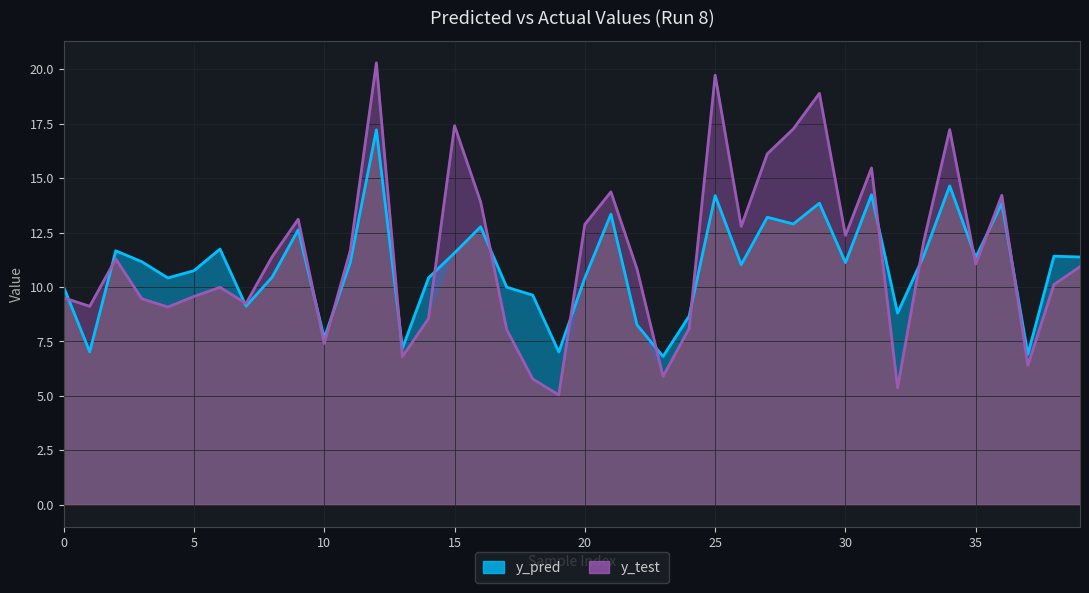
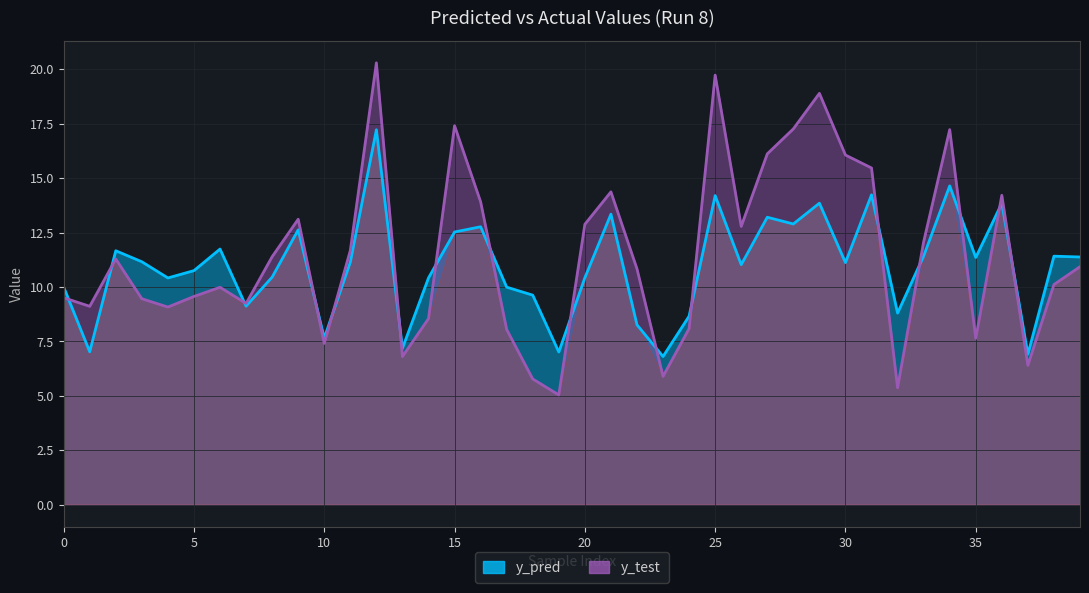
y_pred, 15: 11.6 -> 12.5
y_test, 30: 12.4 -> 16.1
y_test, 35: 11.1 -> 7.6
